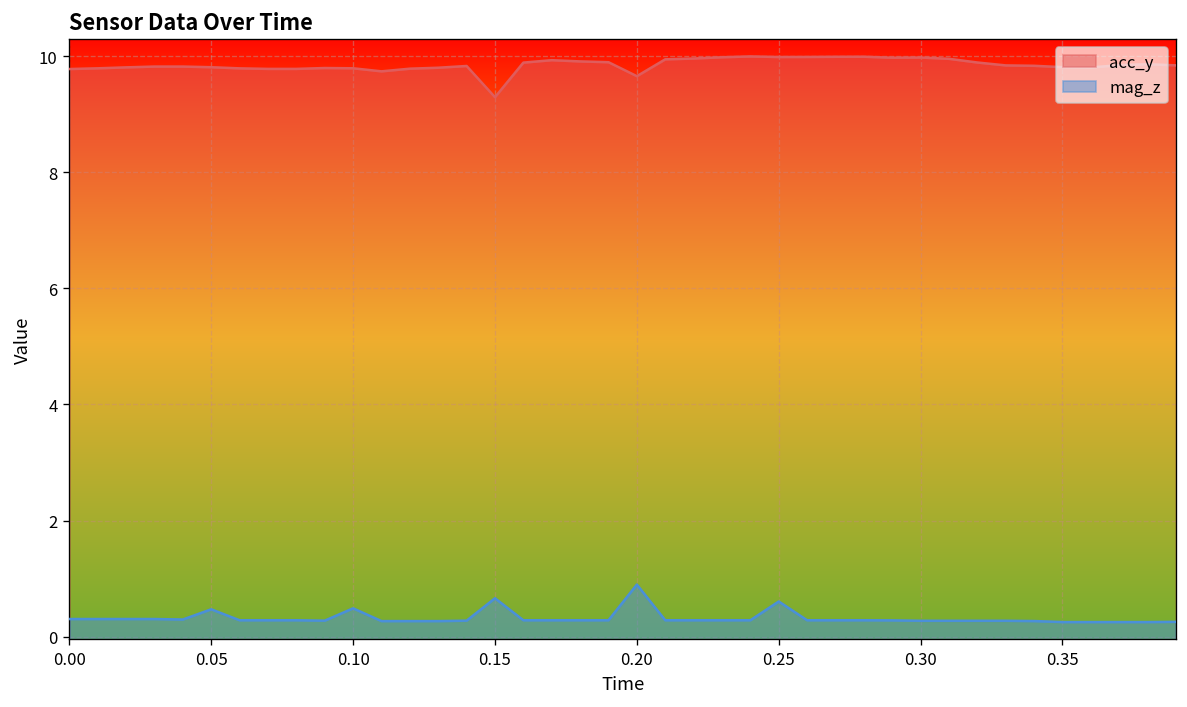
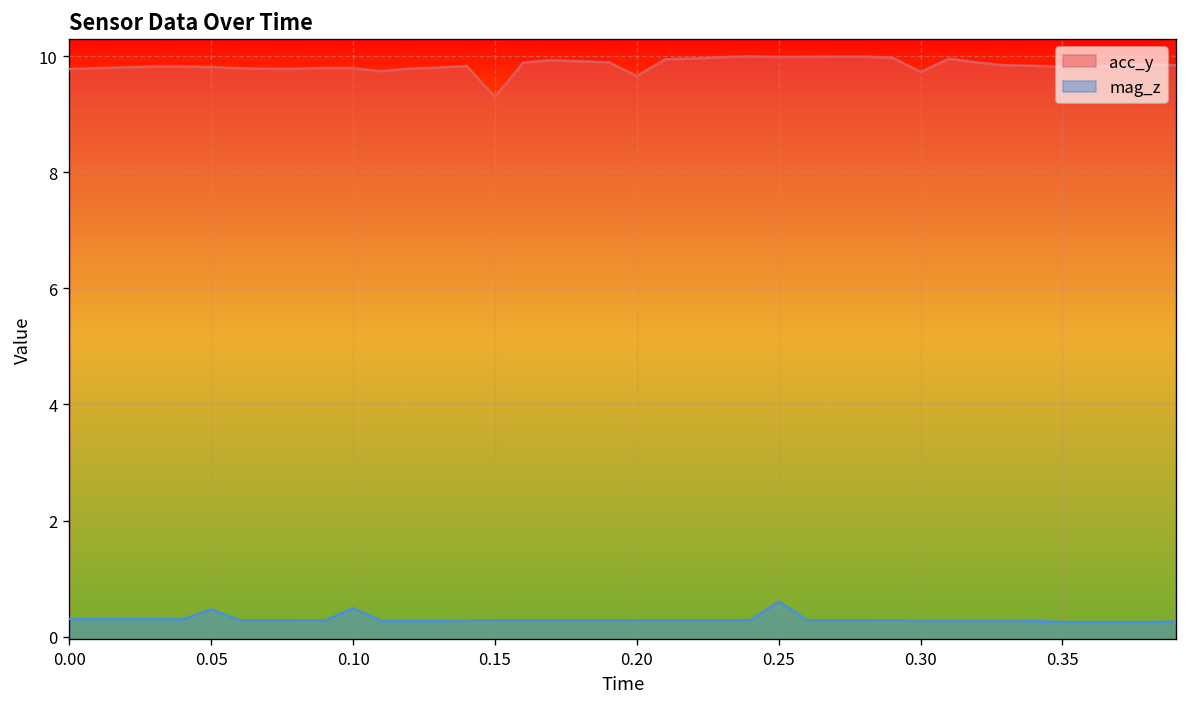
mag_z, 0.15: 0.7 -> 0.3
mag_z, 0.20: 0.9 -> 0.3
acc_y, 0.30: 10.0 -> 9.7
